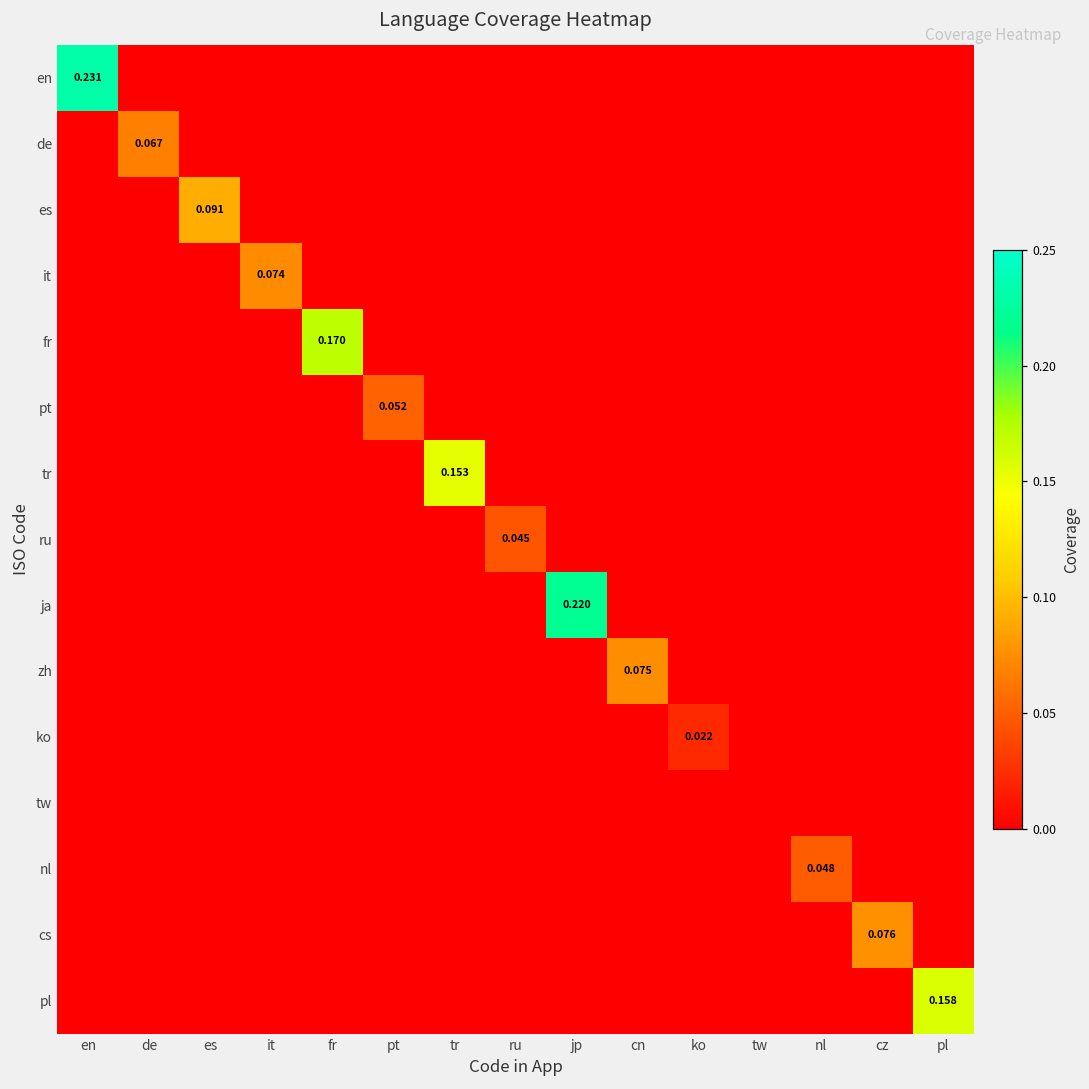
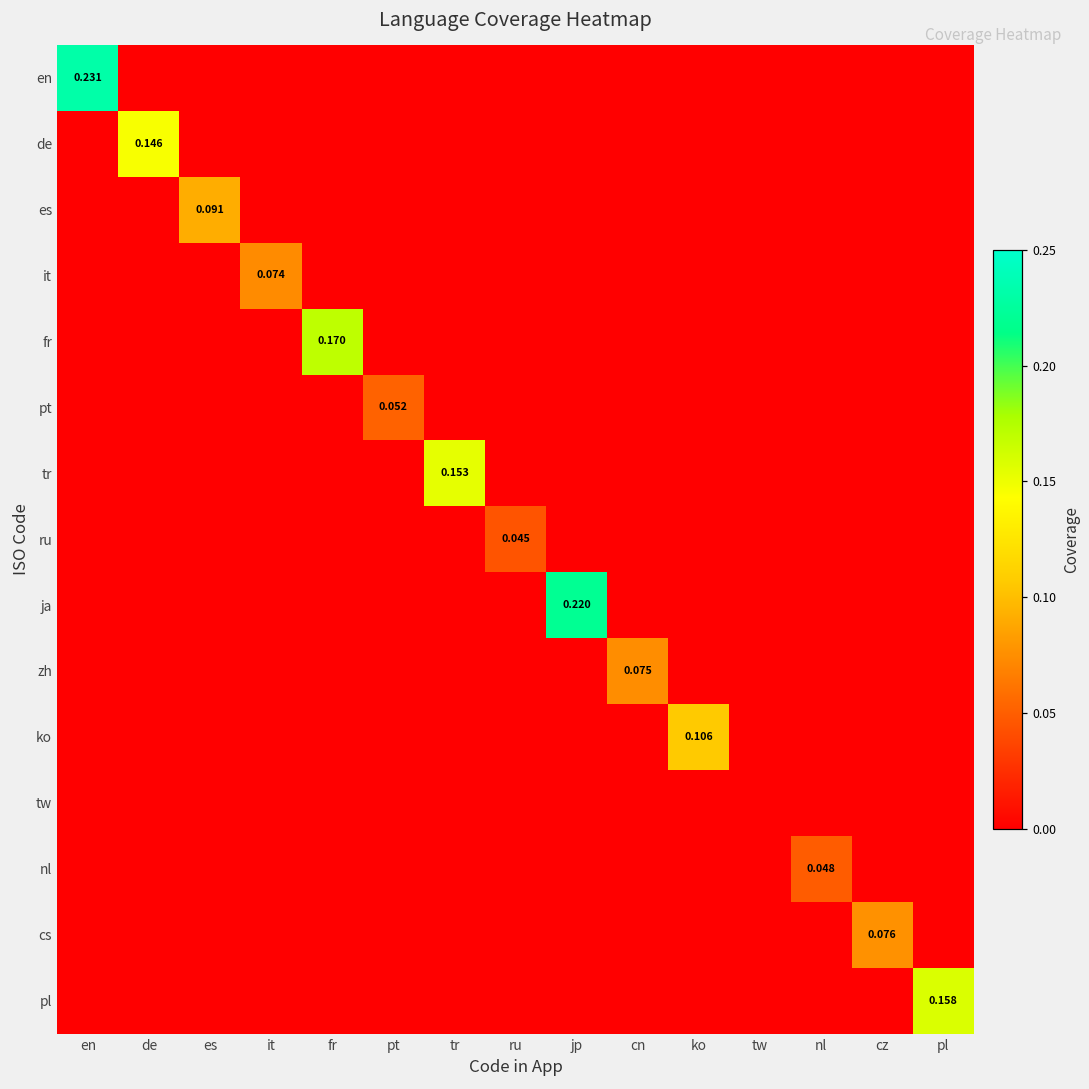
de, de: 0.067 -> 0.146
ko, ko: 0.022 -> 0.106
